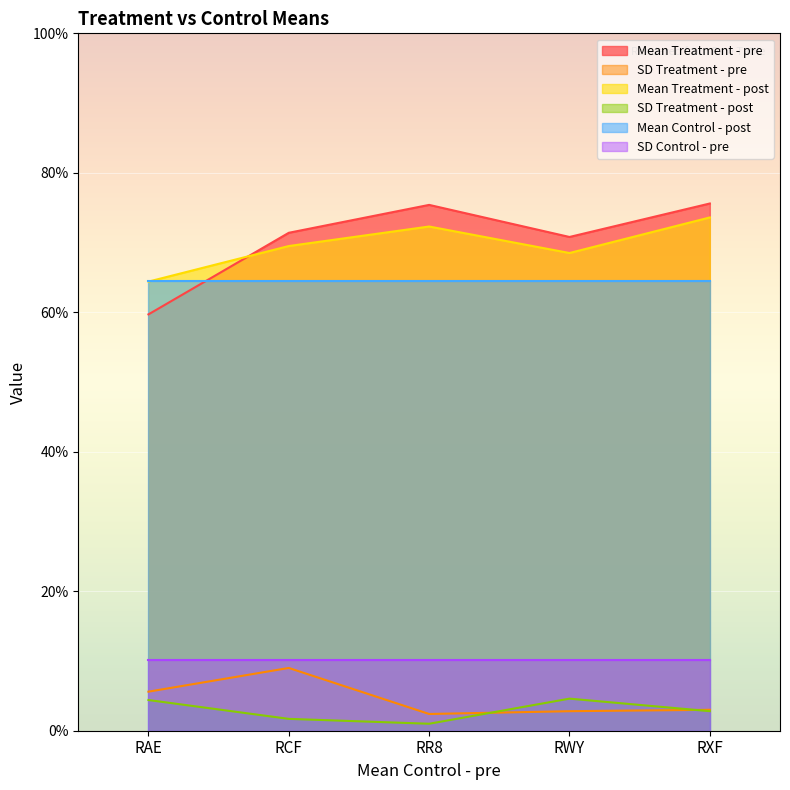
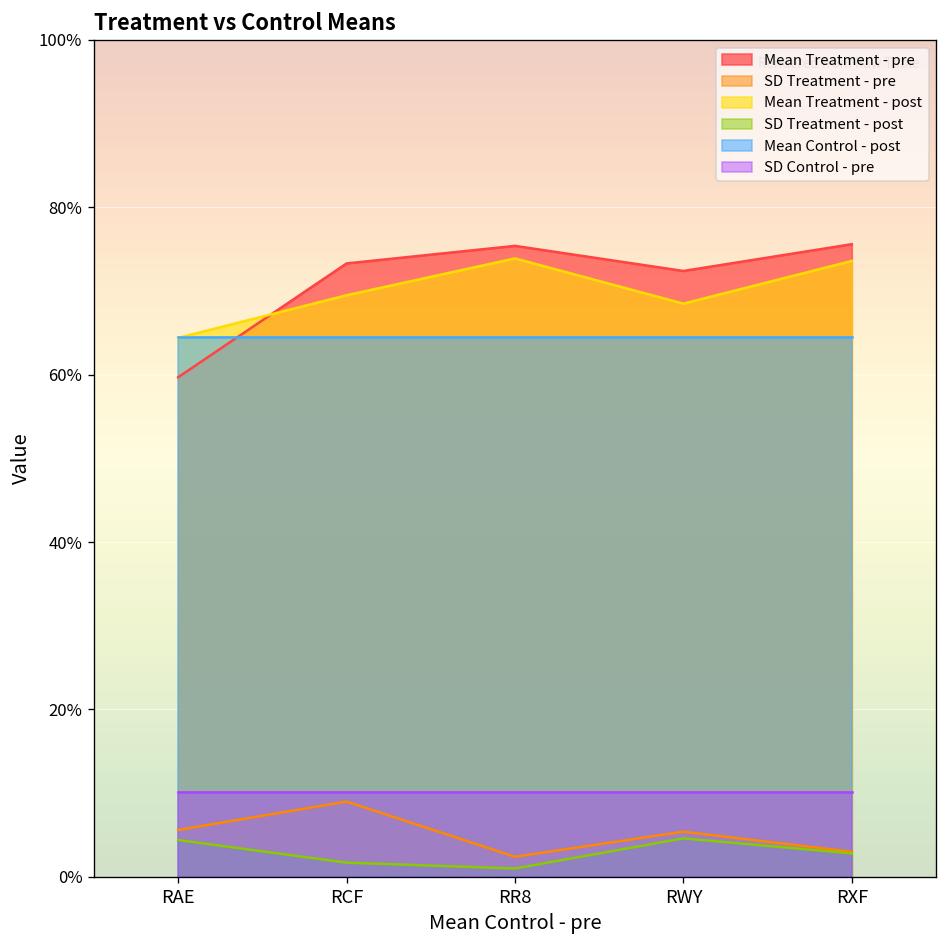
Mean Treatment - pre, RCF: 71% -> 73%
Mean Treatment - post, RR8: 72% -> 74%
Mean Treatment - pre, RWY: 71% -> 72%
SD Treatment - pre, RWY: 3% -> 5%
